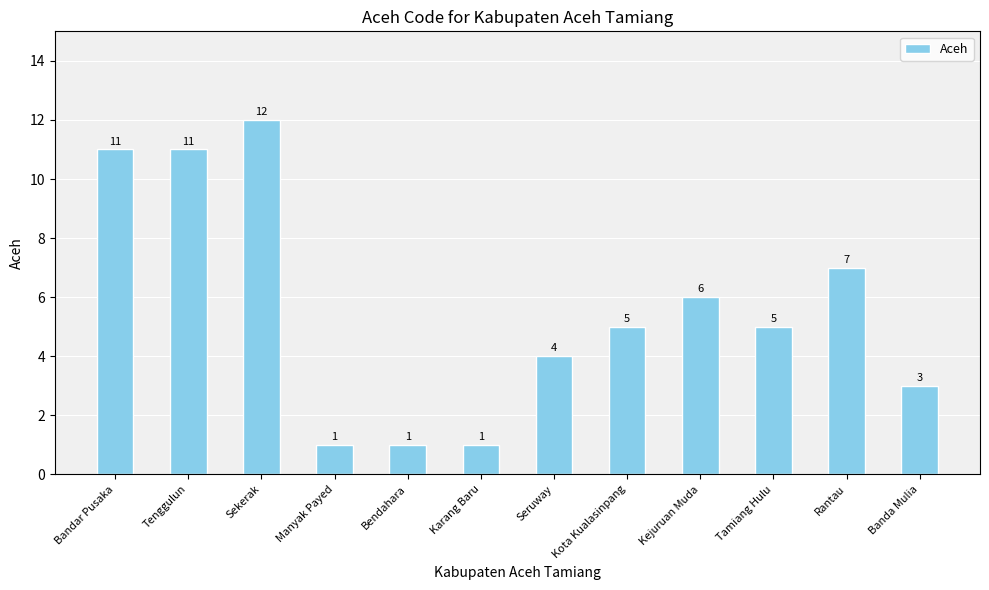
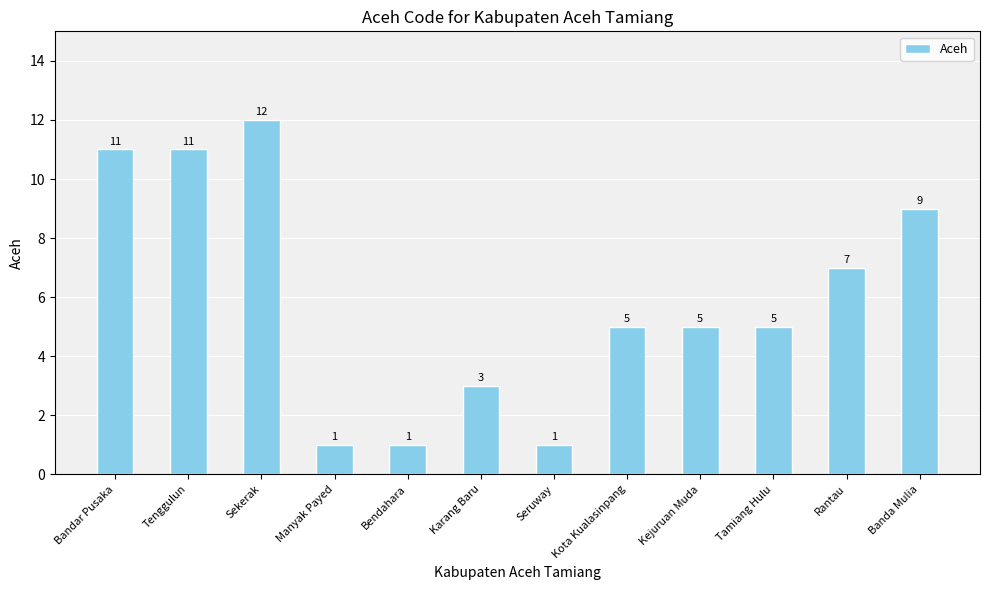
Karang Baru: 1 -> 3
Seruway: 4 -> 1
Kejuruan Muda: 6 -> 5
Banda Mulia: 3 -> 9
